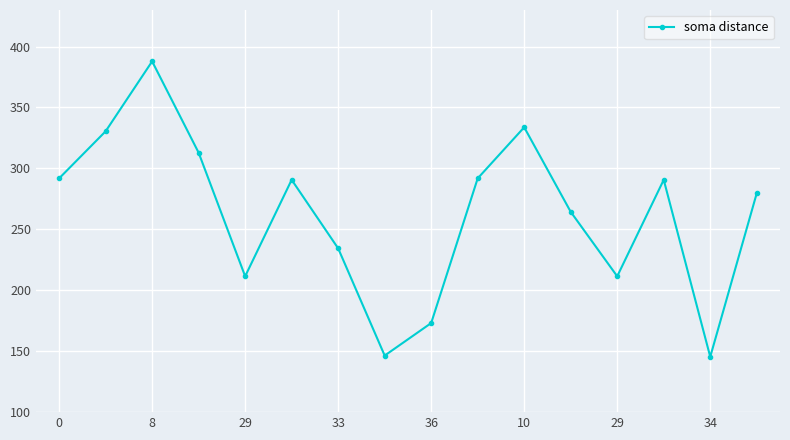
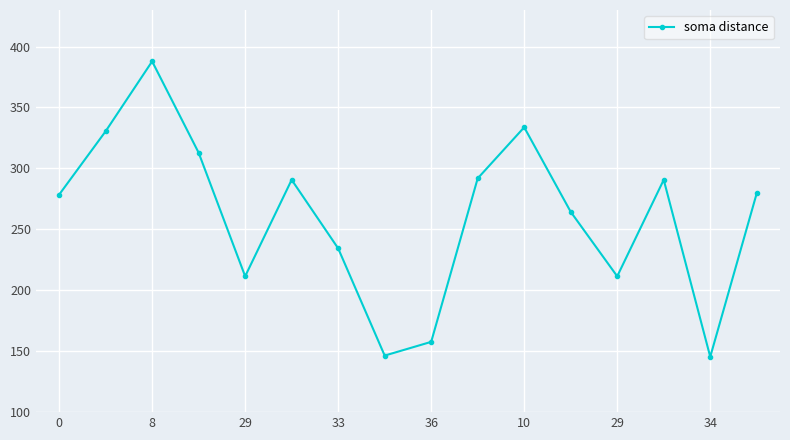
0: 292 -> 278
36: 173 -> 158
